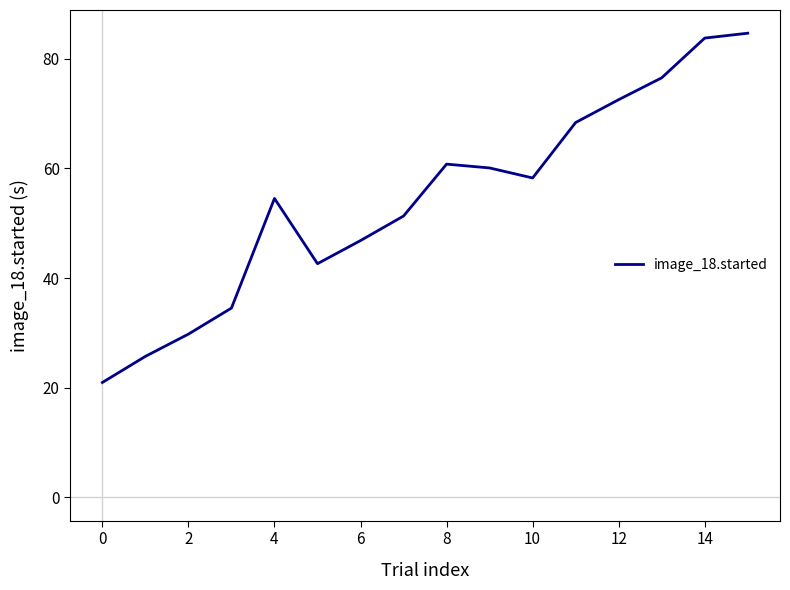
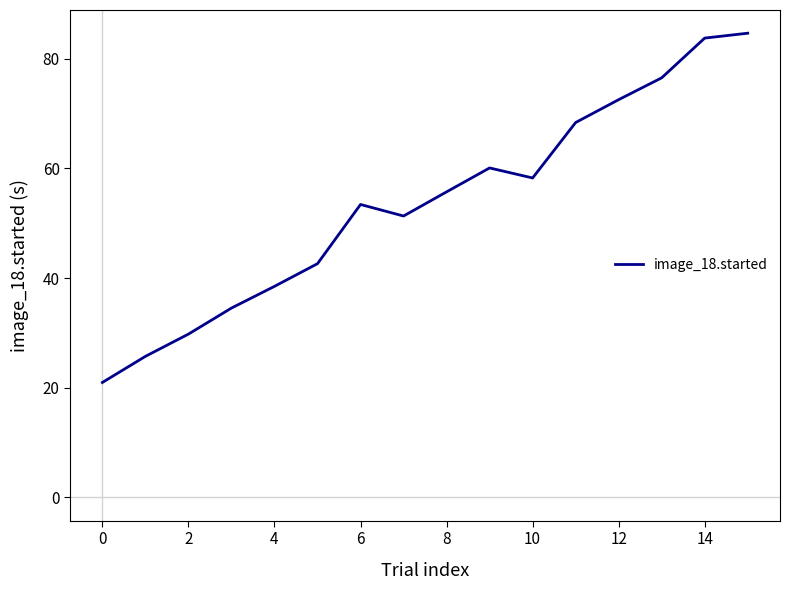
4: 55 -> 38
6: 47 -> 53
8: 61 -> 56
